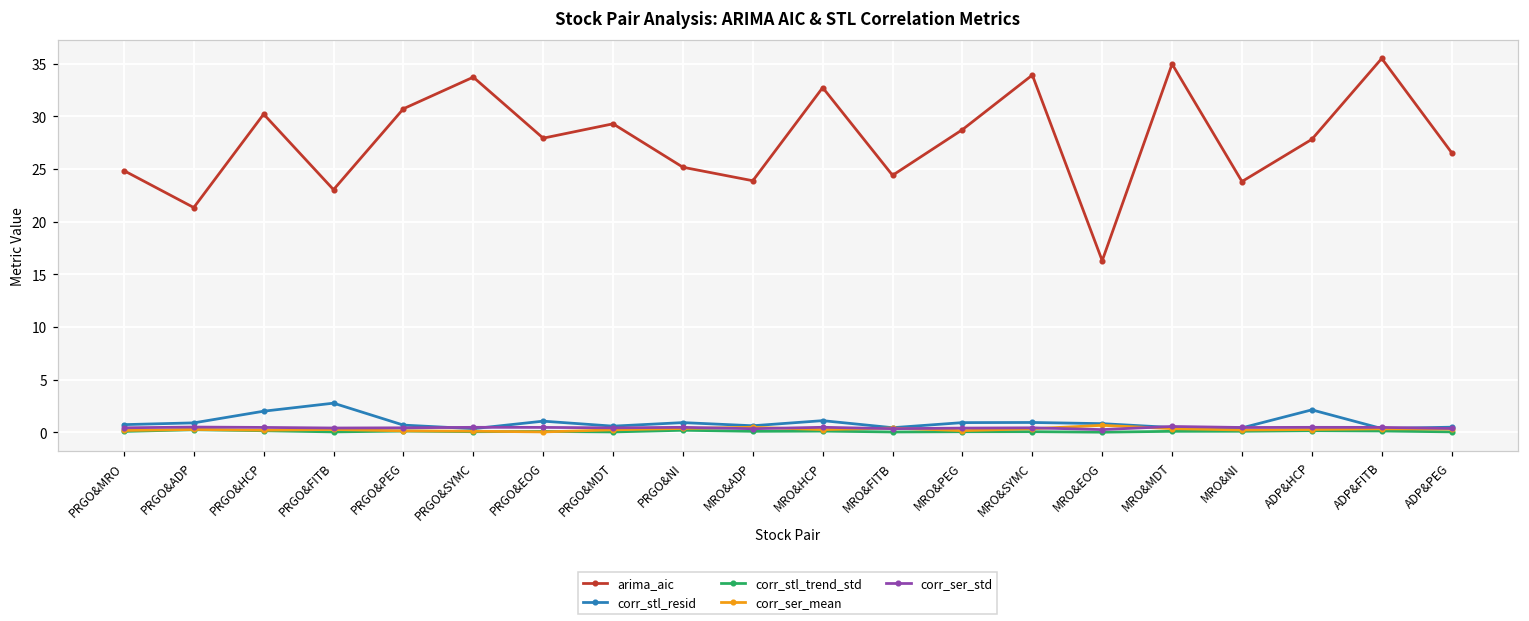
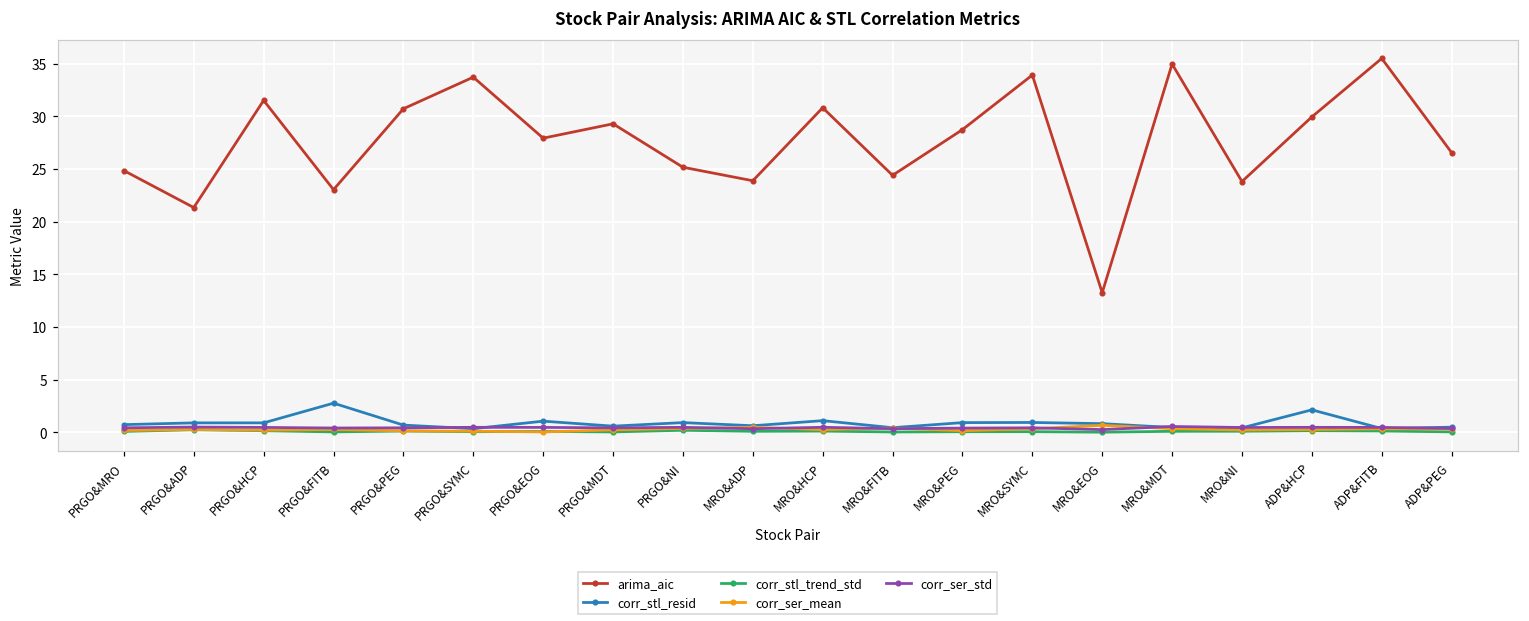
arima_aic, PRGO&HCP: 30 -> 32
corr_stl_resid, PRGO&HCP: 2 -> 1
arima_aic, MRO&HCP: 33 -> 31
arima_aic, MRO&EOG: 16 -> 13
arima_aic, ADP&HCP: 28 -> 30
